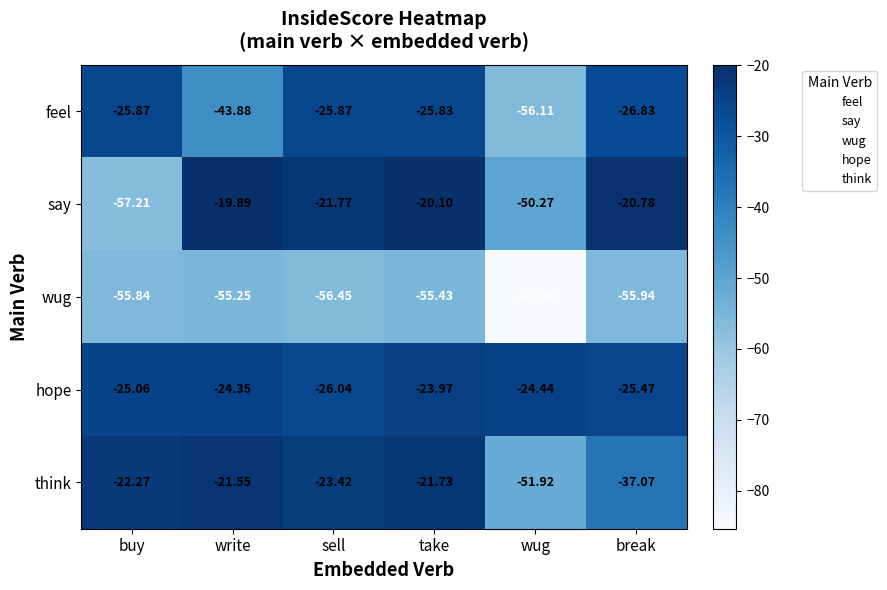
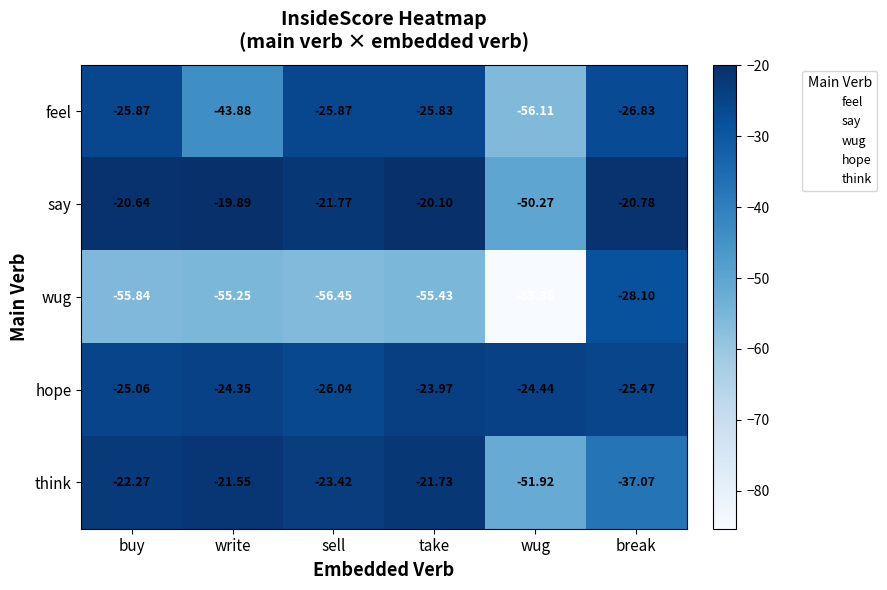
say, buy: -57.21 -> -20.64
wug, break: -55.94 -> -28.10
